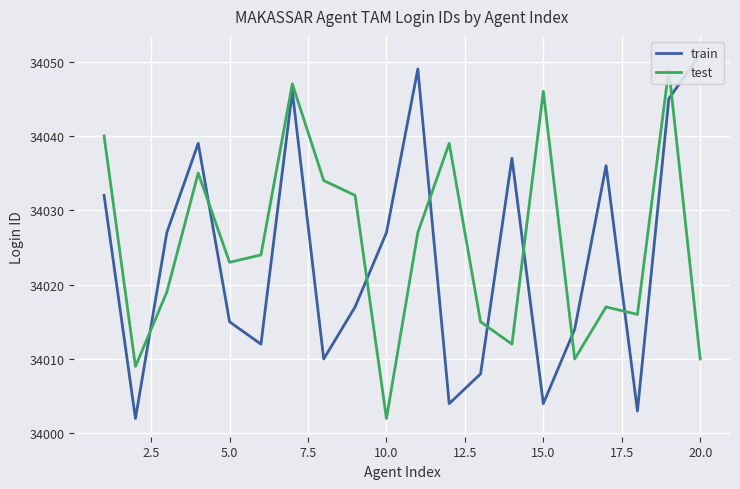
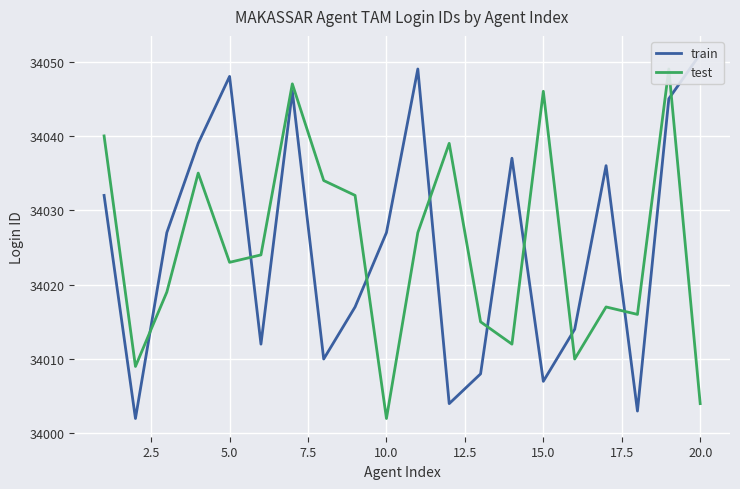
train, 5.0: 34015 -> 34048
train, 15.0: 34004 -> 34007
test, 20.0: 34010 -> 34004
